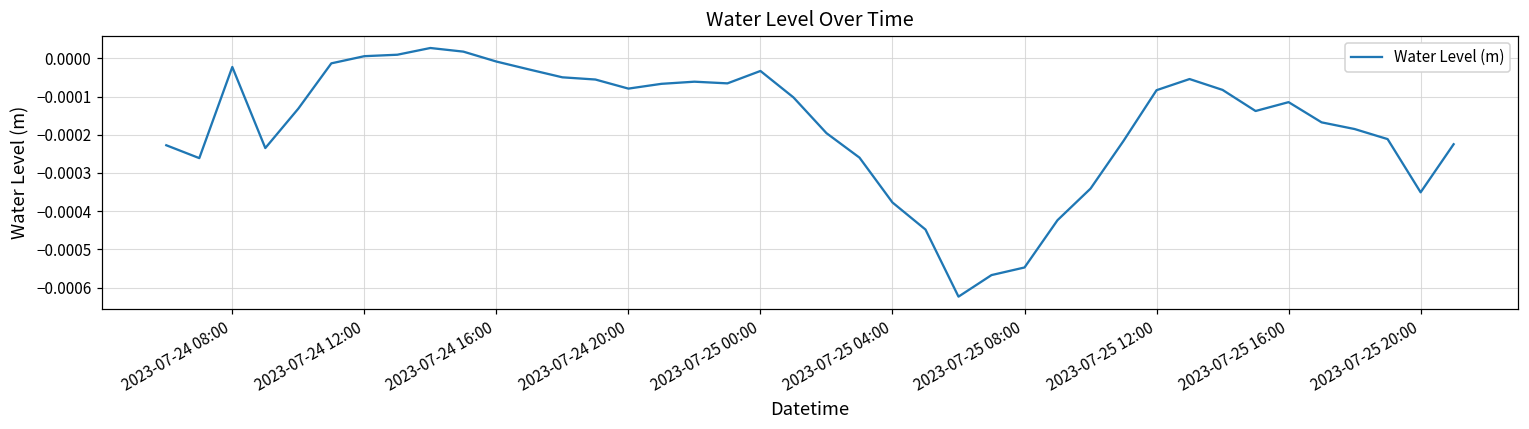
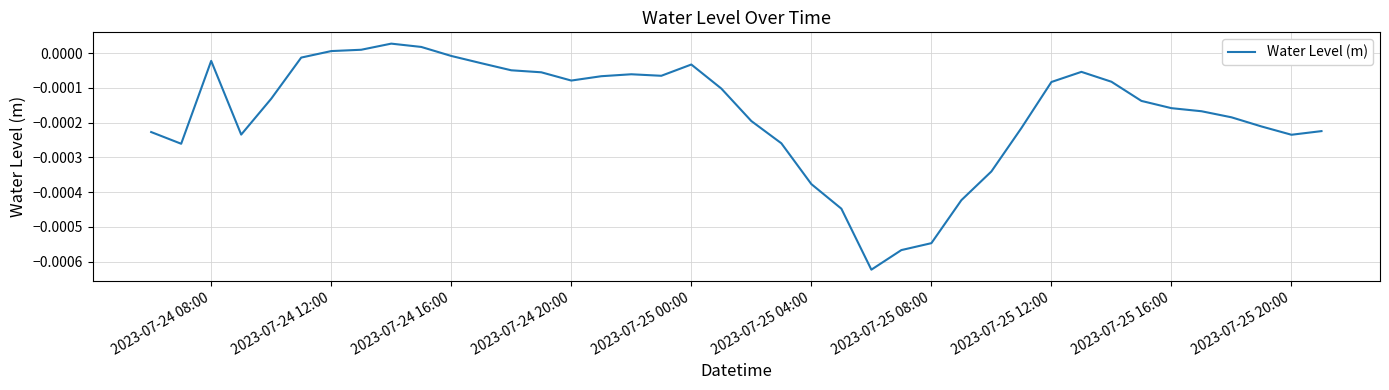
2023-07-25 16:00: -0.00011 -> -0.00016
2023-07-25 20:00: -0.00035 -> -0.00024
